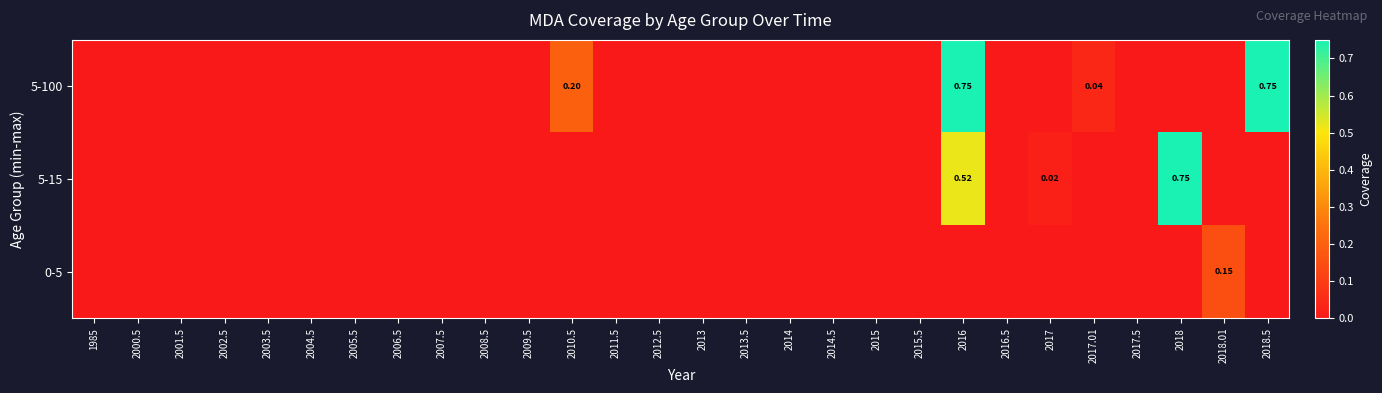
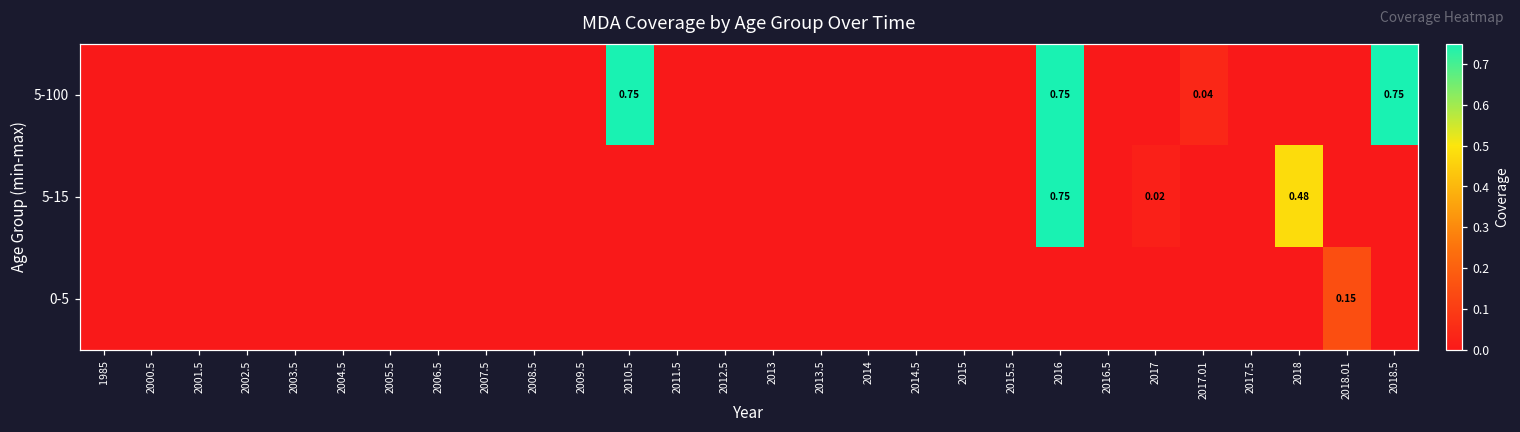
5-100, 2010.5: 0.20 -> 0.75
5-15, 2016: 0.52 -> 0.75
5-15, 2018: 0.75 -> 0.48
